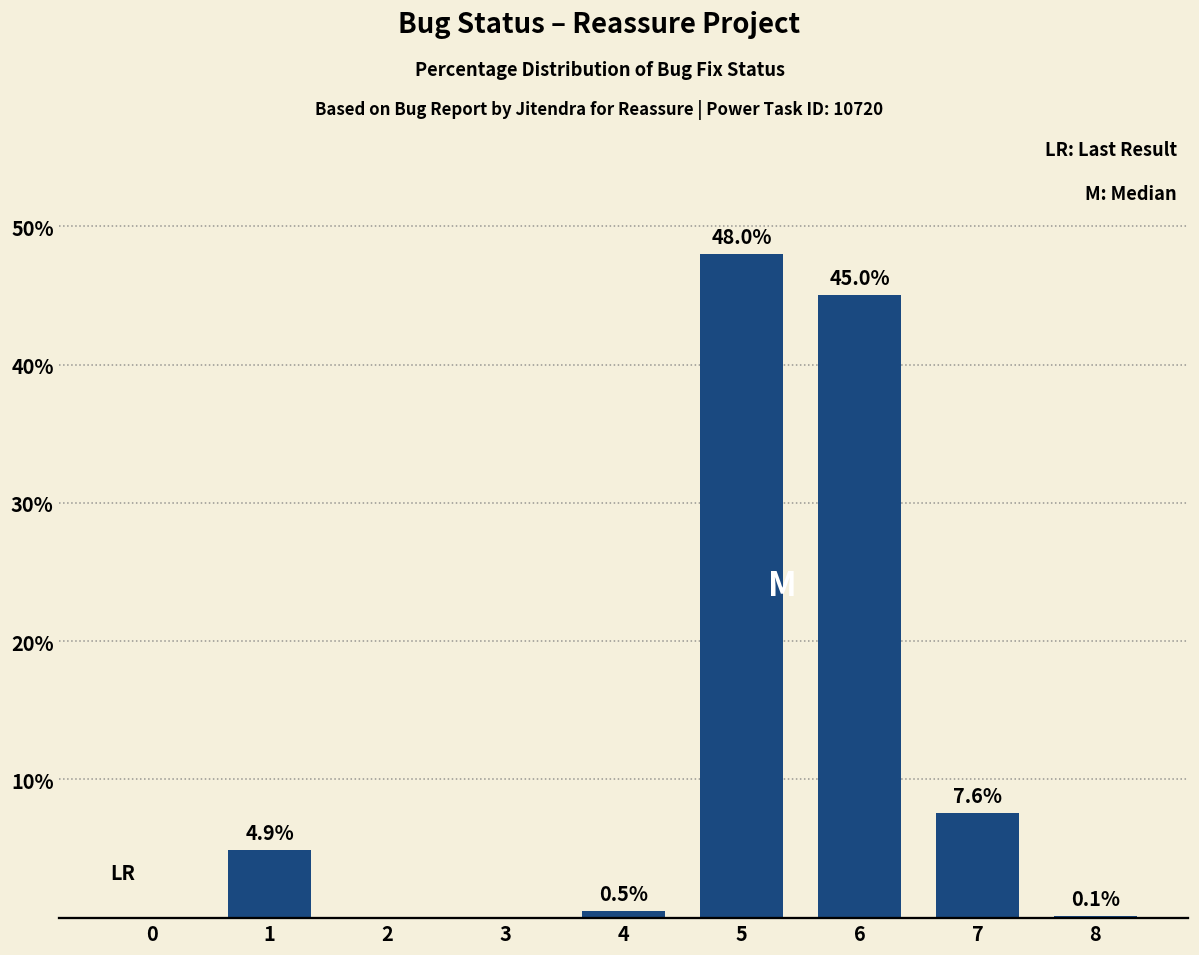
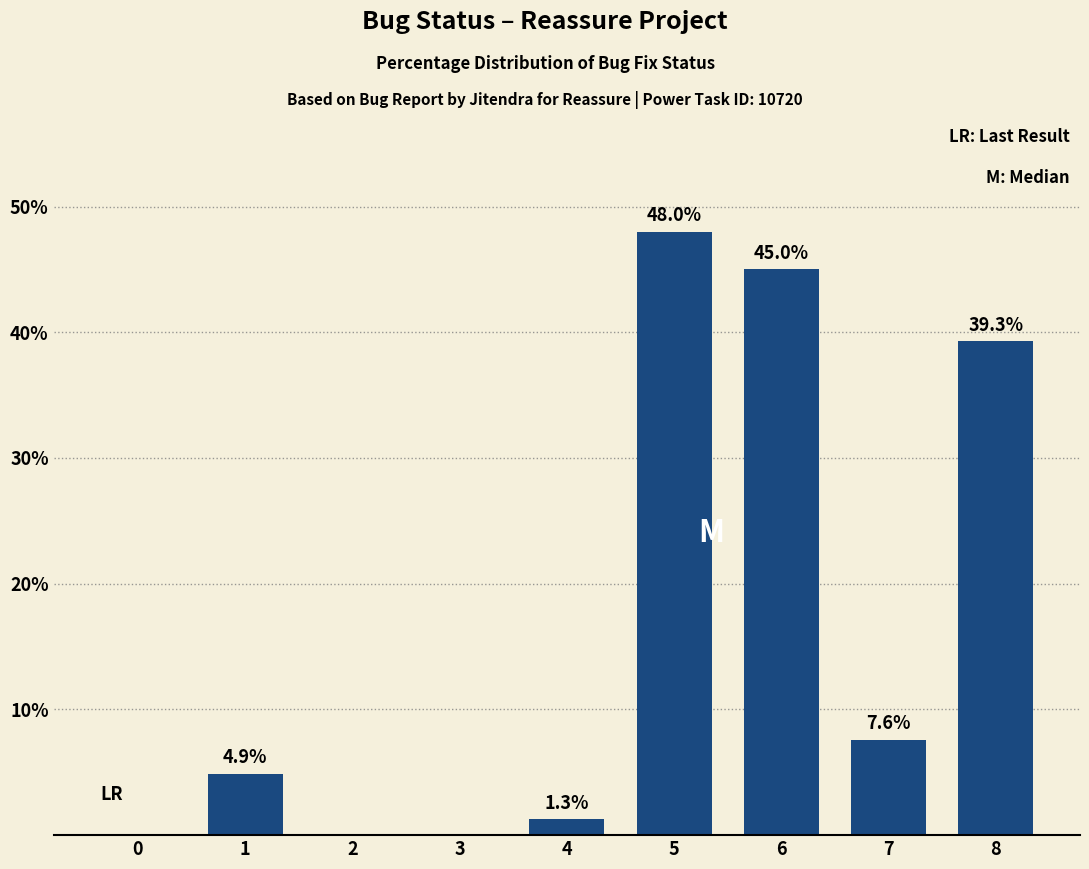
4: 0.5% -> 1.3%
8: 0.1% -> 39.3%
